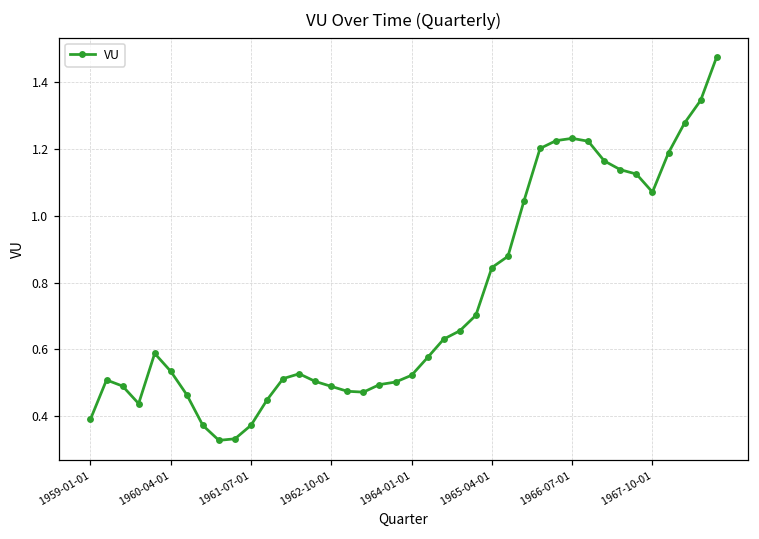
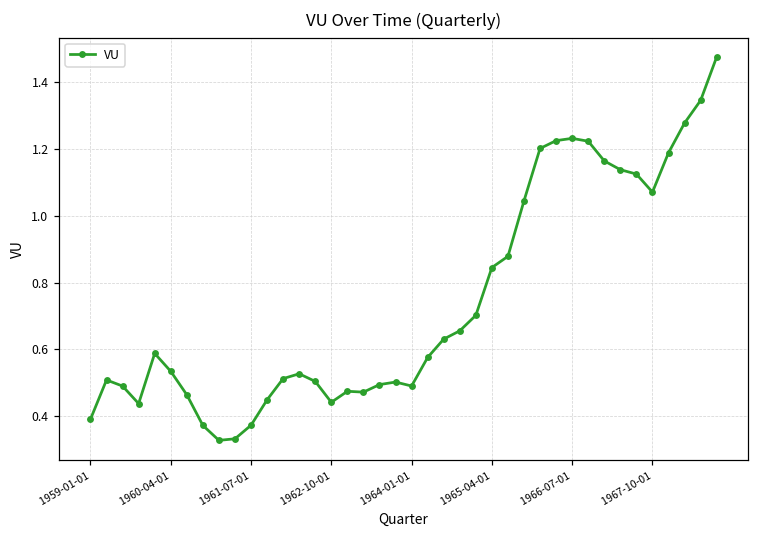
1962-10-01: 0.49 -> 0.44
1964-01-01: 0.52 -> 0.49
